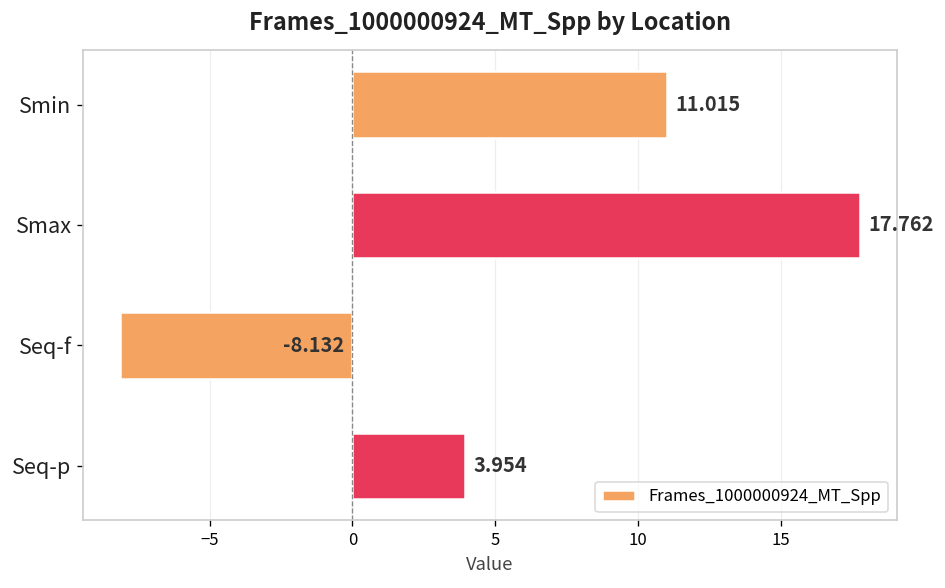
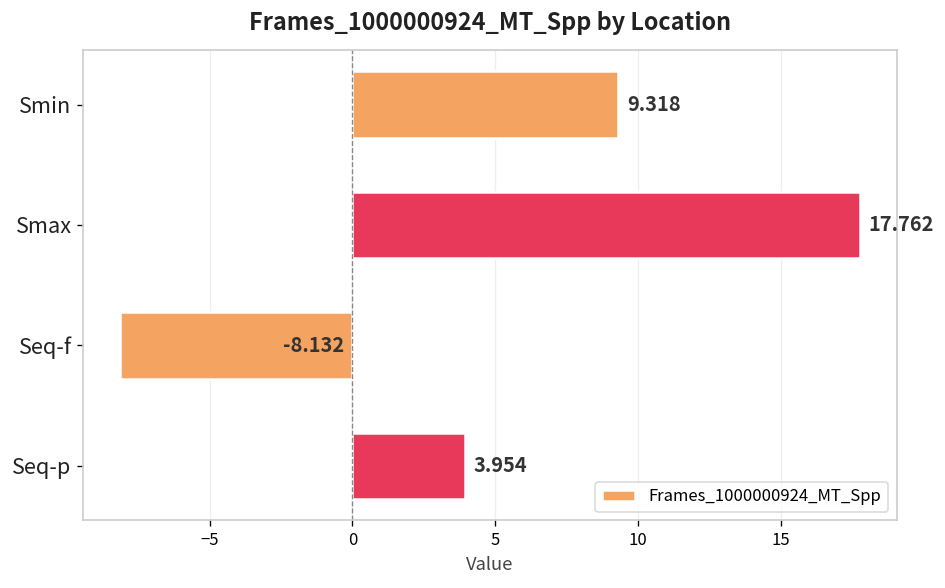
Smin: 11.015 -> 9.318
